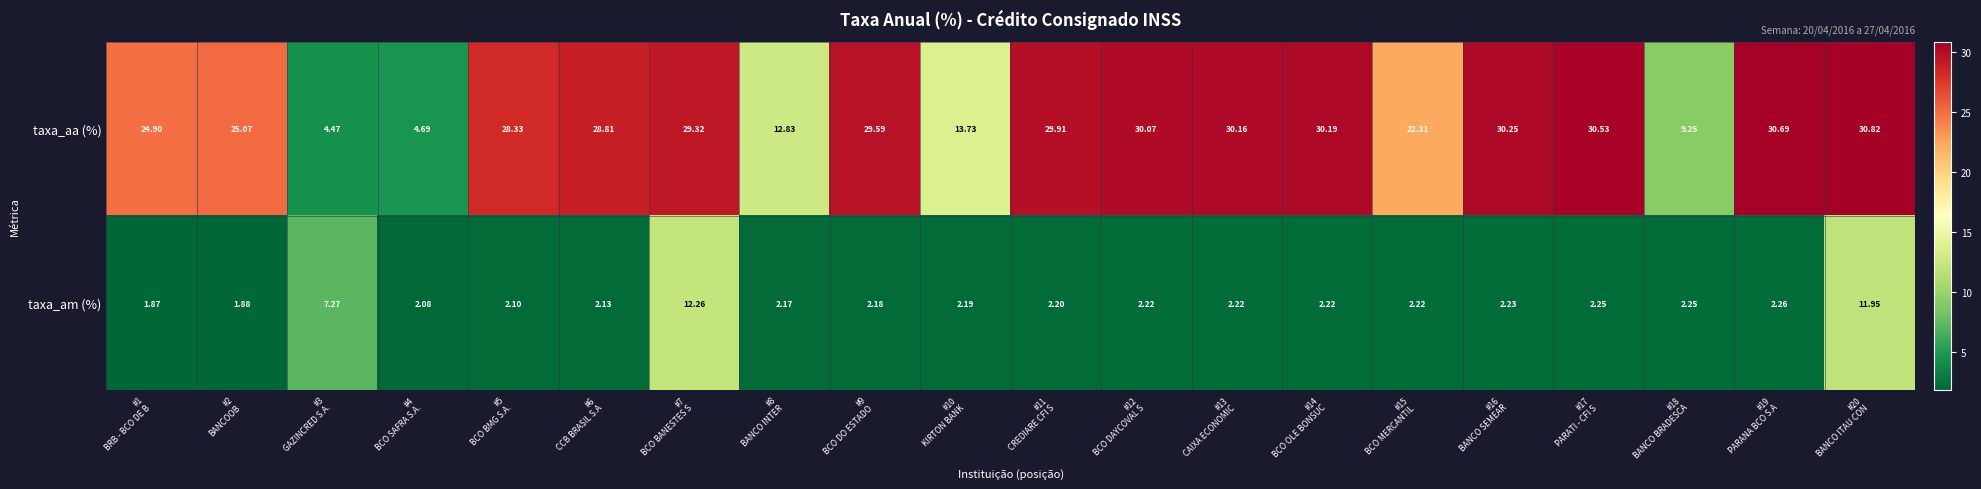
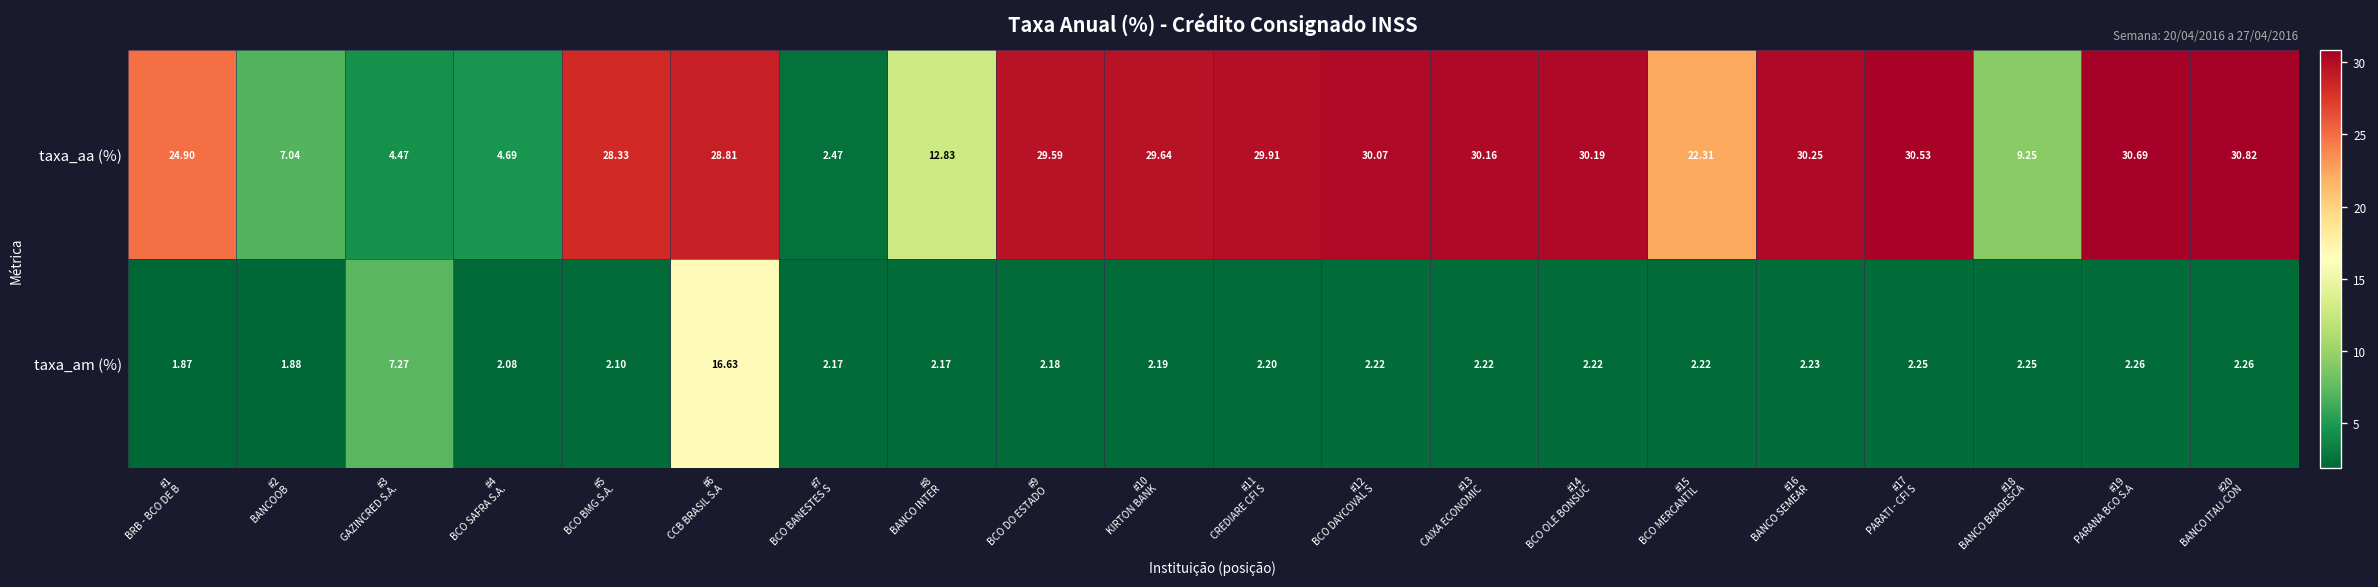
taxa_aa (%), #2 BANCOOB: 25.07 -> 7.04
taxa_aa (%), #7 BCO BANESTES S: 29.32 -> 2.47
taxa_aa (%), #10 KIRTON BANK: 13.73 -> 29.64
taxa_am (%), #6 CCB BRASIL S.A: 2.13 -> 16.63
taxa_am (%), #7 BCO BANESTES S: 12.26 -> 2.17
taxa_am (%), #20 BANCO ITAU CON: 11.95 -> 2.26
